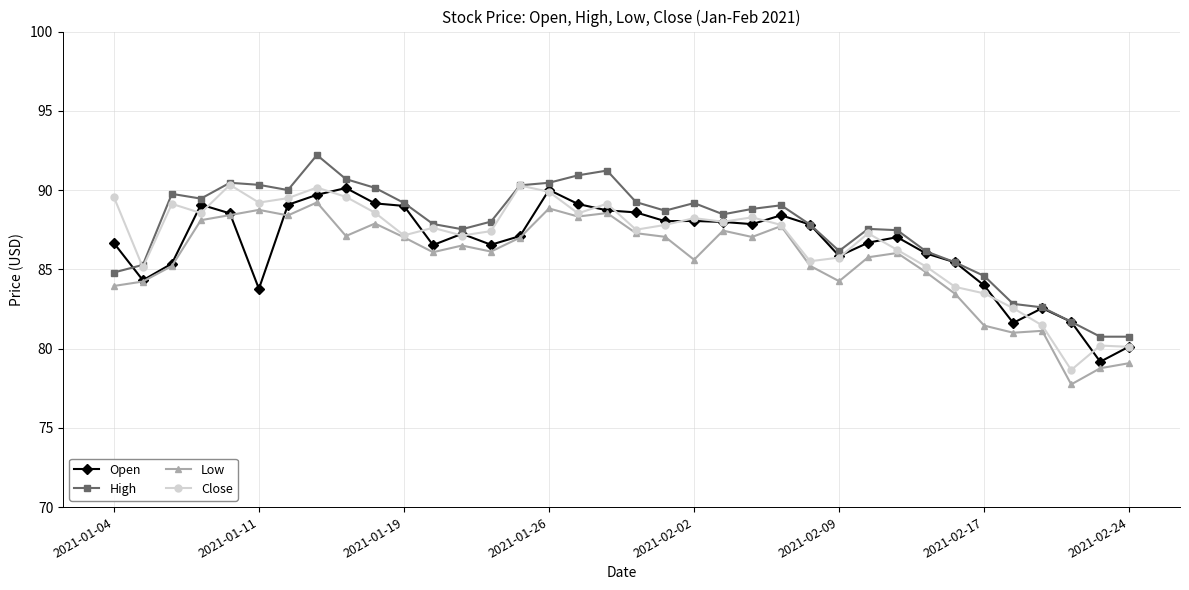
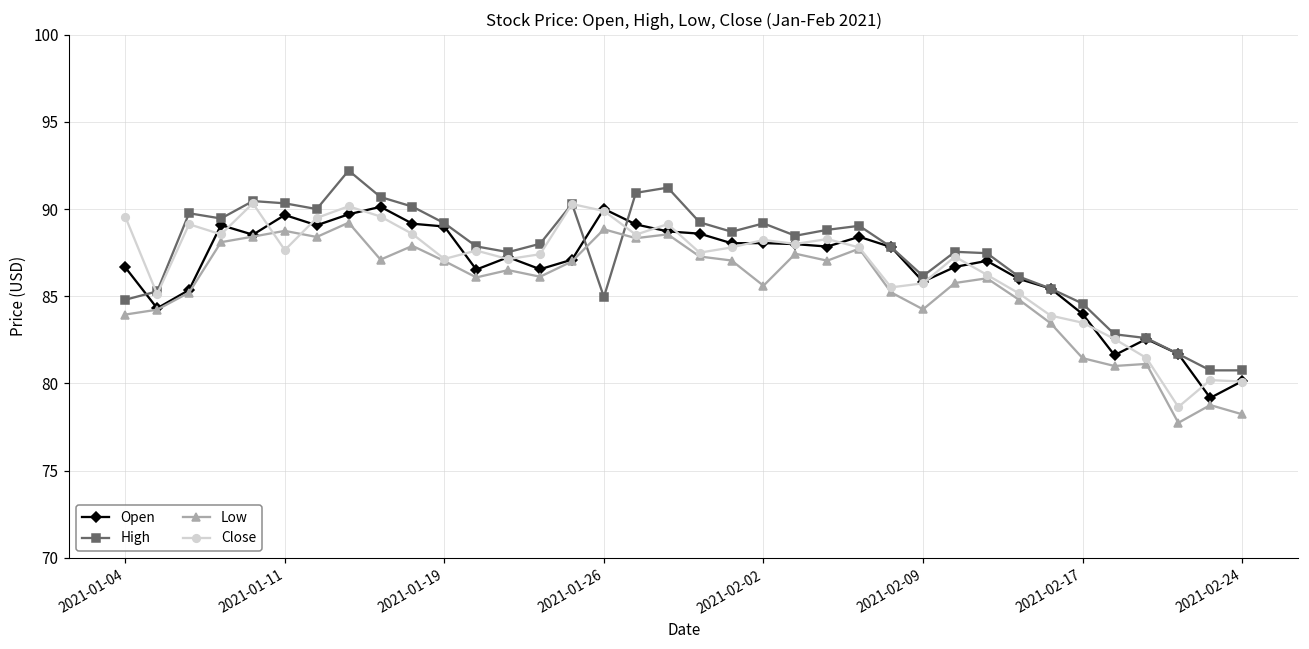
Open, 2021-01-11: 83.8 -> 89.7
Close, 2021-01-11: 89.2 -> 87.6
High, 2021-01-26: 90.5 -> 85.0
Low, 2021-02-24: 79.1 -> 78.2
